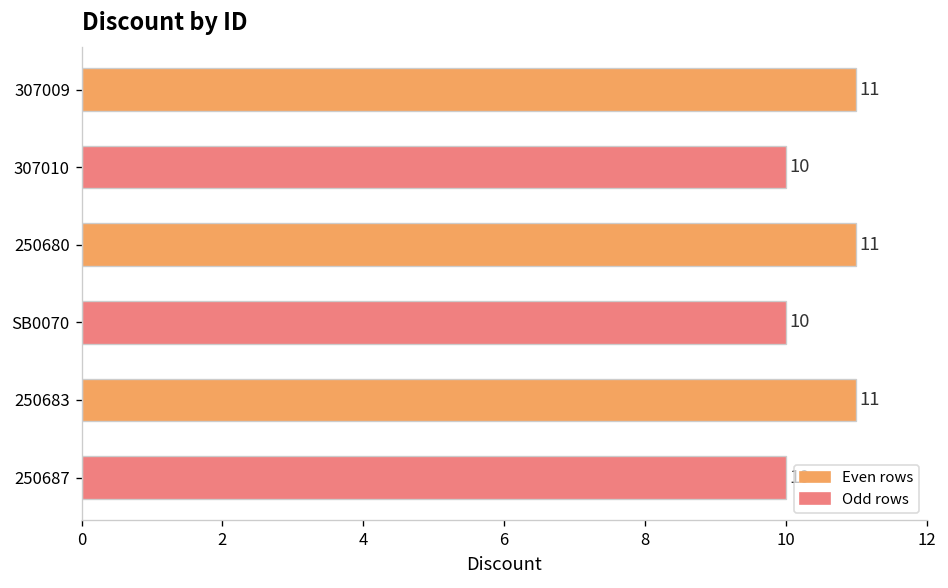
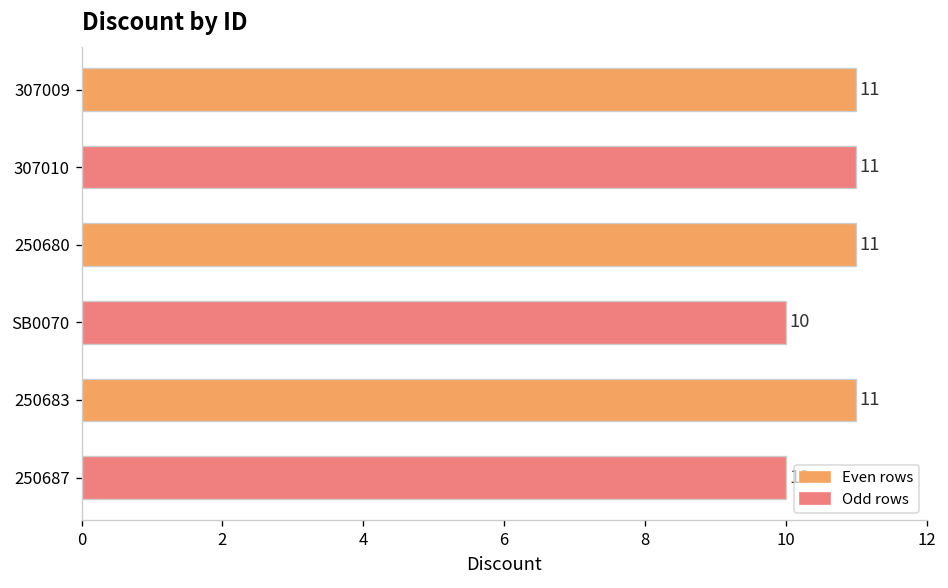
307010: 10 -> 11
